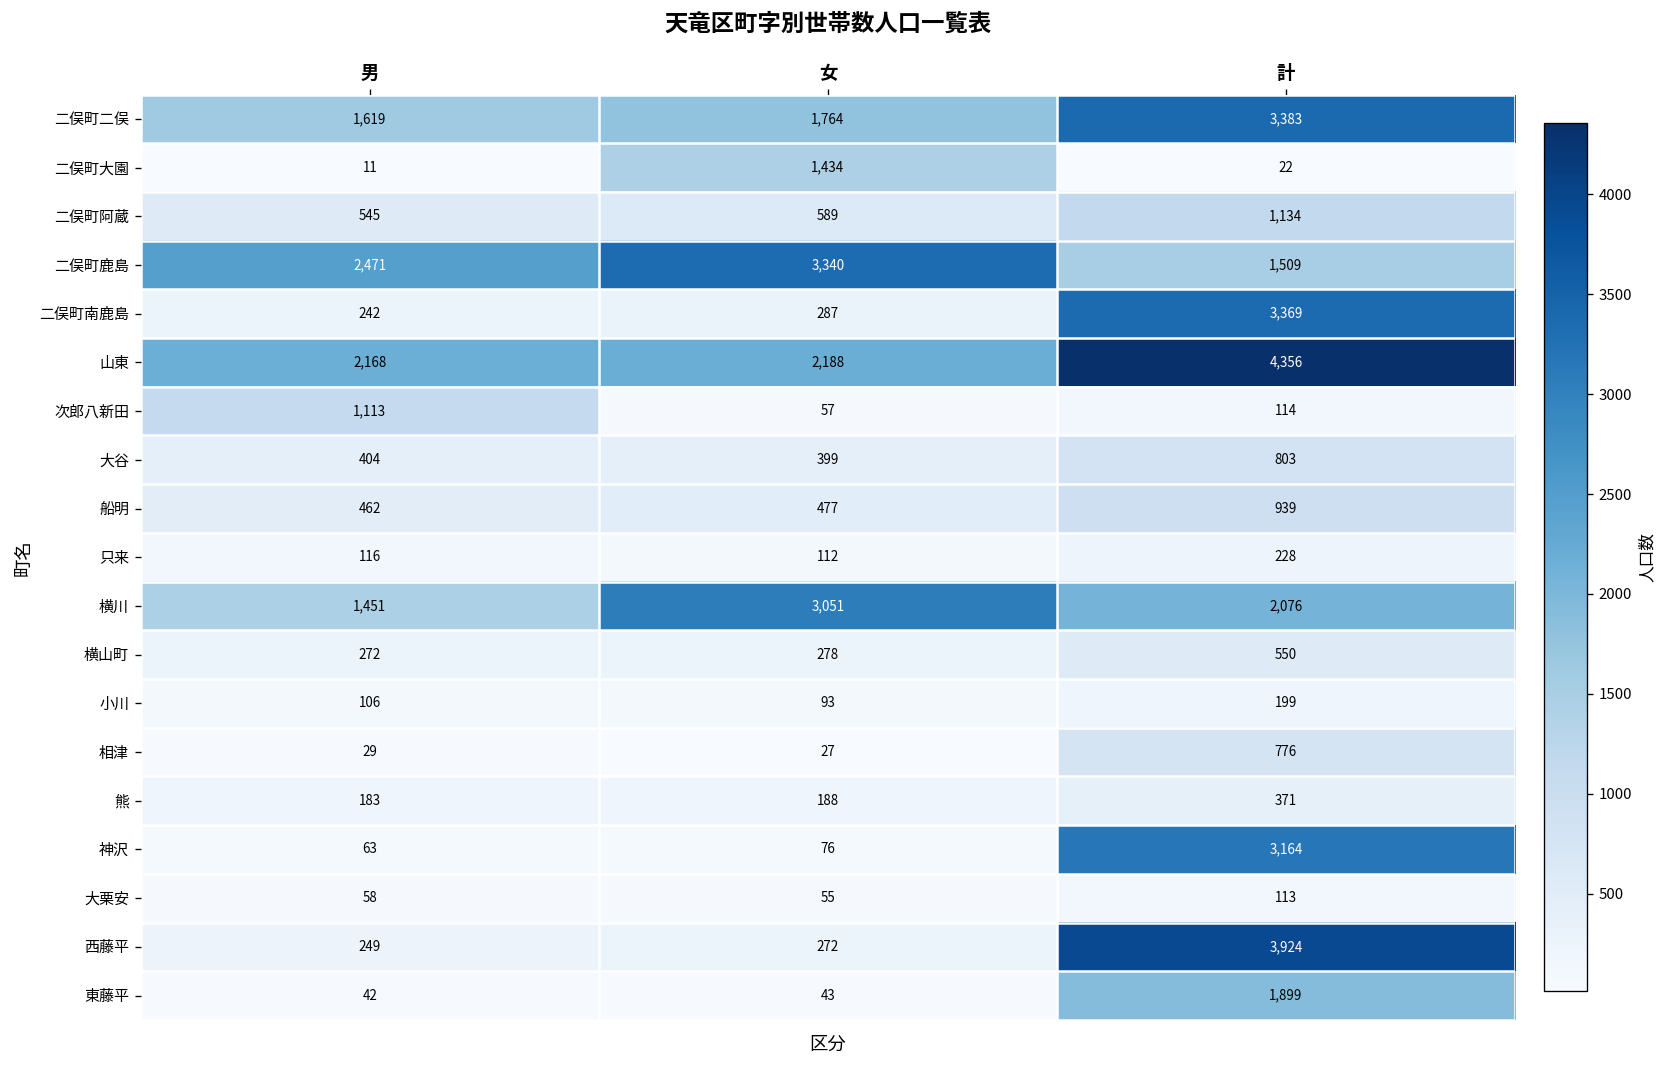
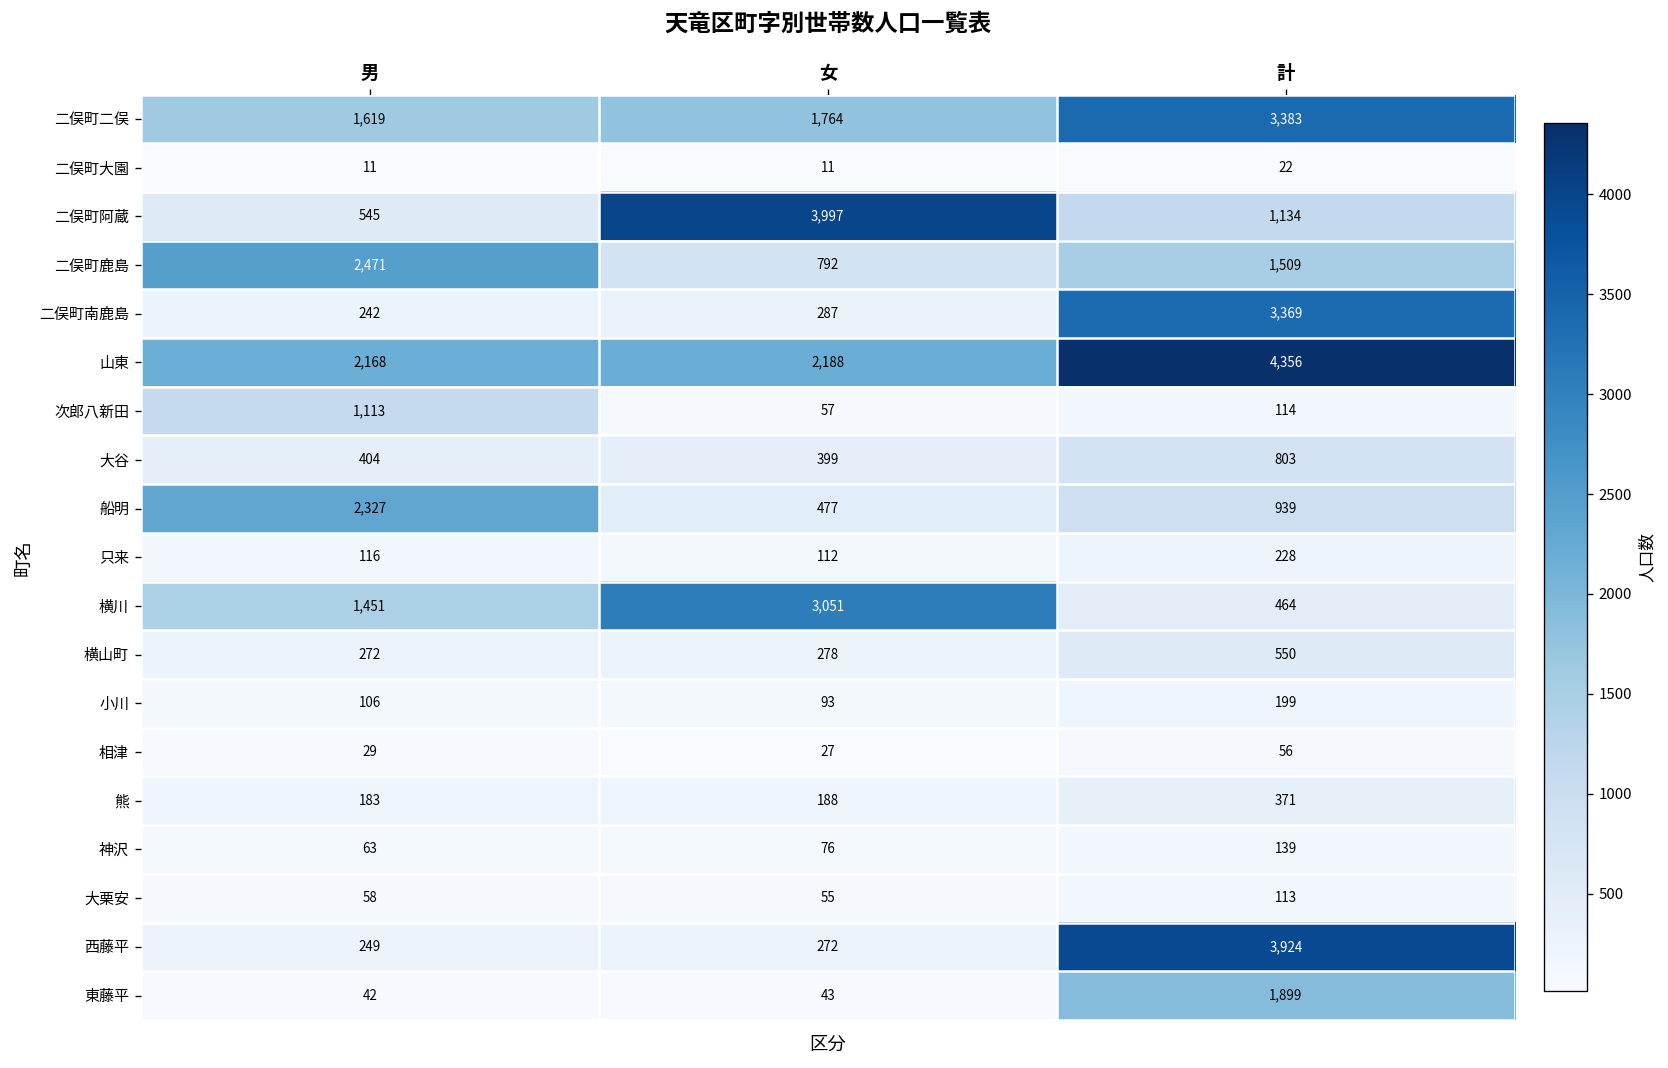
二俣町大園, 女: 1,434 -> 11
二俣町阿蔵, 女: 589 -> 3,997
二俣町鹿島, 女: 3,340 -> 792
船明, 男: 462 -> 2,327
横川, 計: 2,076 -> 464
相津, 計: 776 -> 56
神沢, 計: 3,164 -> 139
